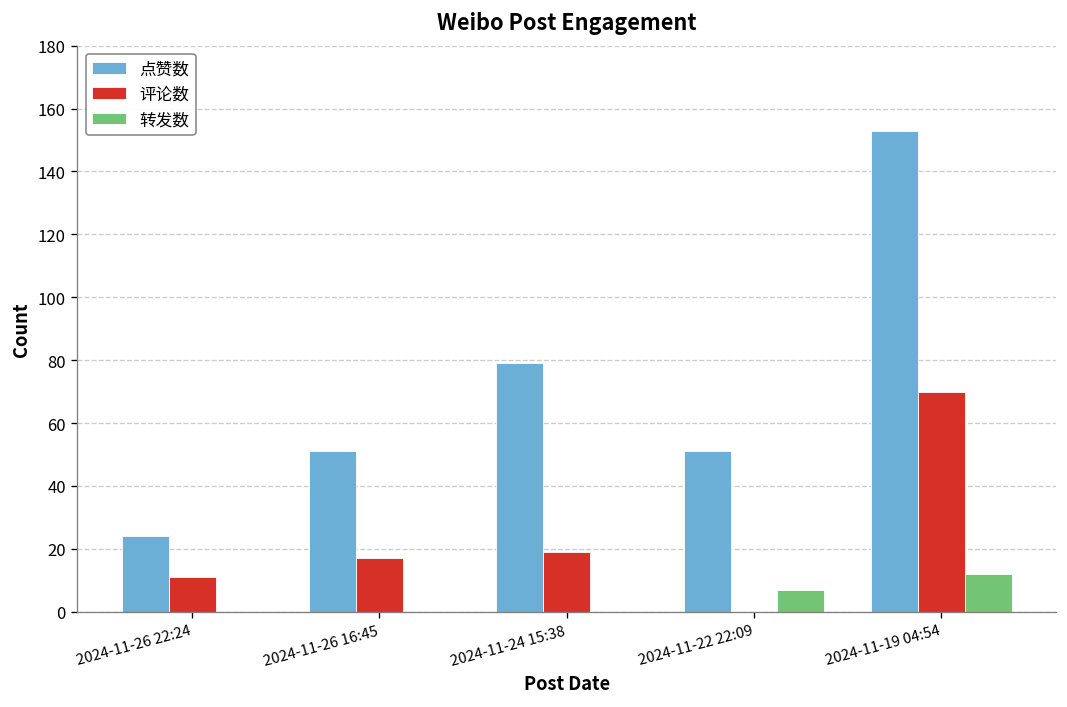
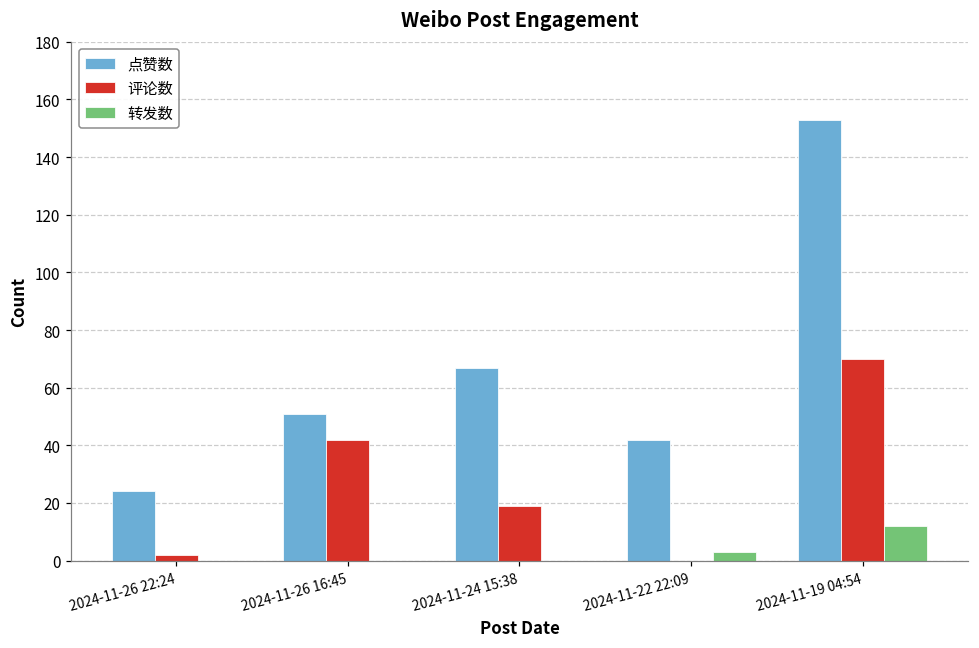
评论数, 2024-11-26 22:24: 11 -> 2
评论数, 2024-11-26 16:45: 17 -> 42
点赞数, 2024-11-24 15:38: 79 -> 67
点赞数, 2024-11-22 22:09: 51 -> 42
转发数, 2024-11-22 22:09: 7 -> 3
